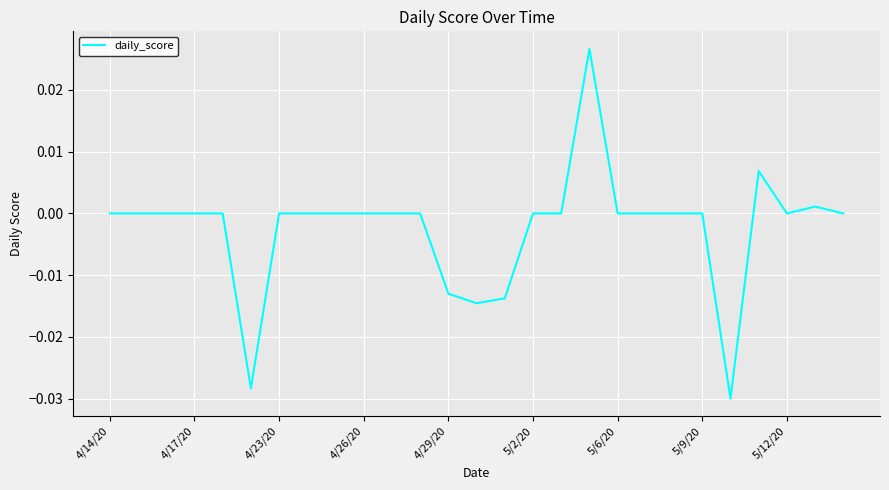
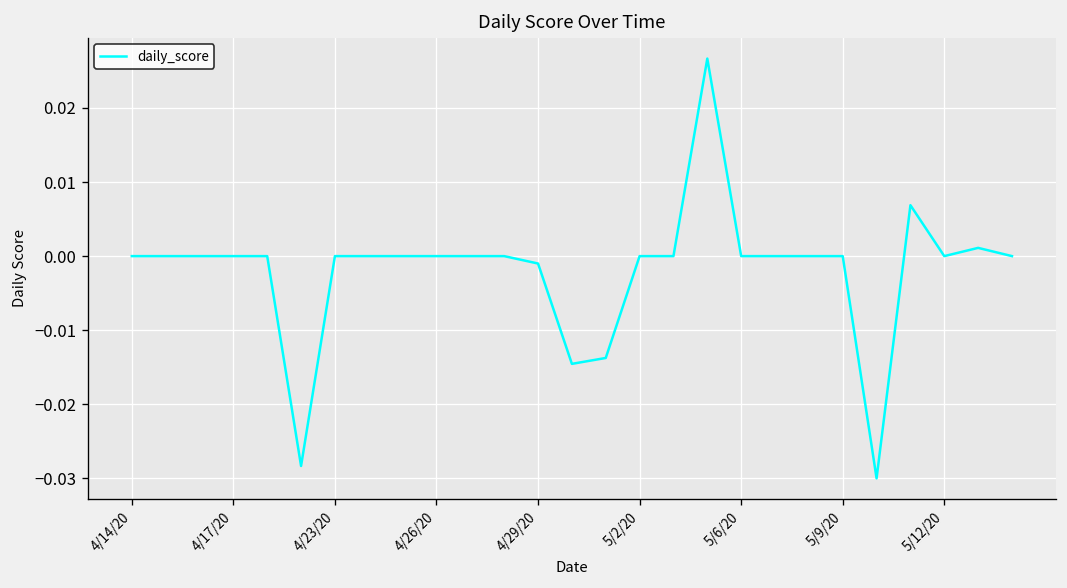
4/29/20: -0.013 -> -0.001
